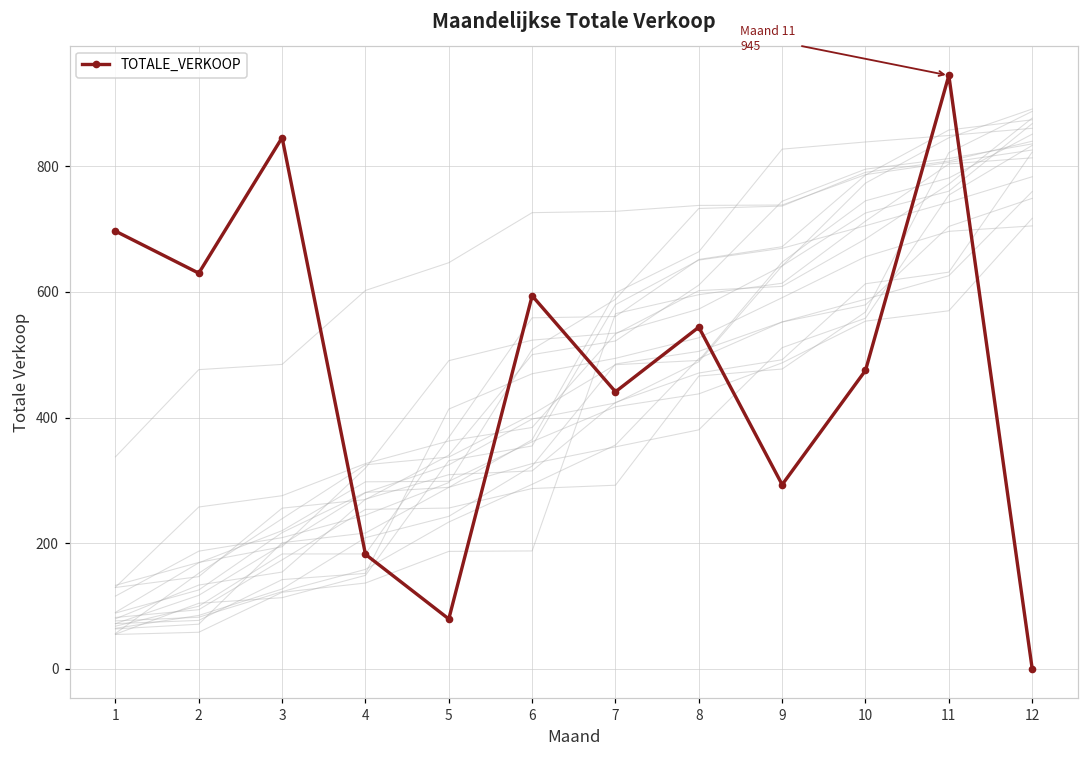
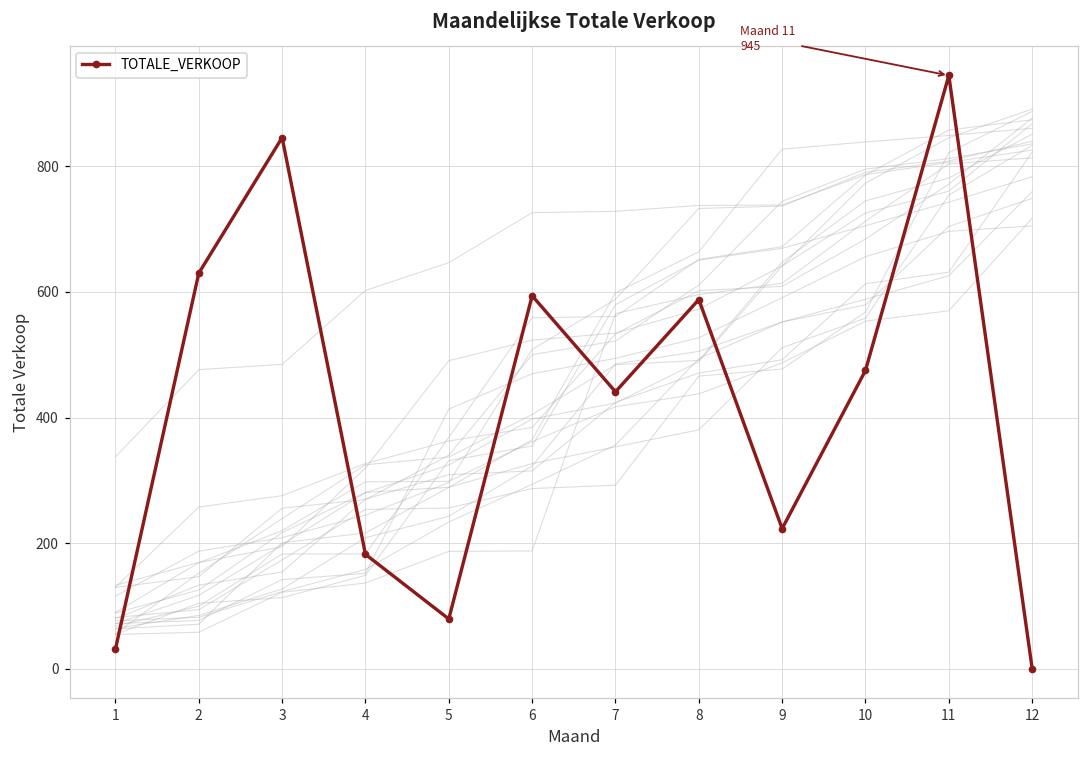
TOTALE_VERKOOP, 1: 700 -> 30
TOTALE_VERKOOP, 8: 540 -> 590
TOTALE_VERKOOP, 9: 290 -> 220
